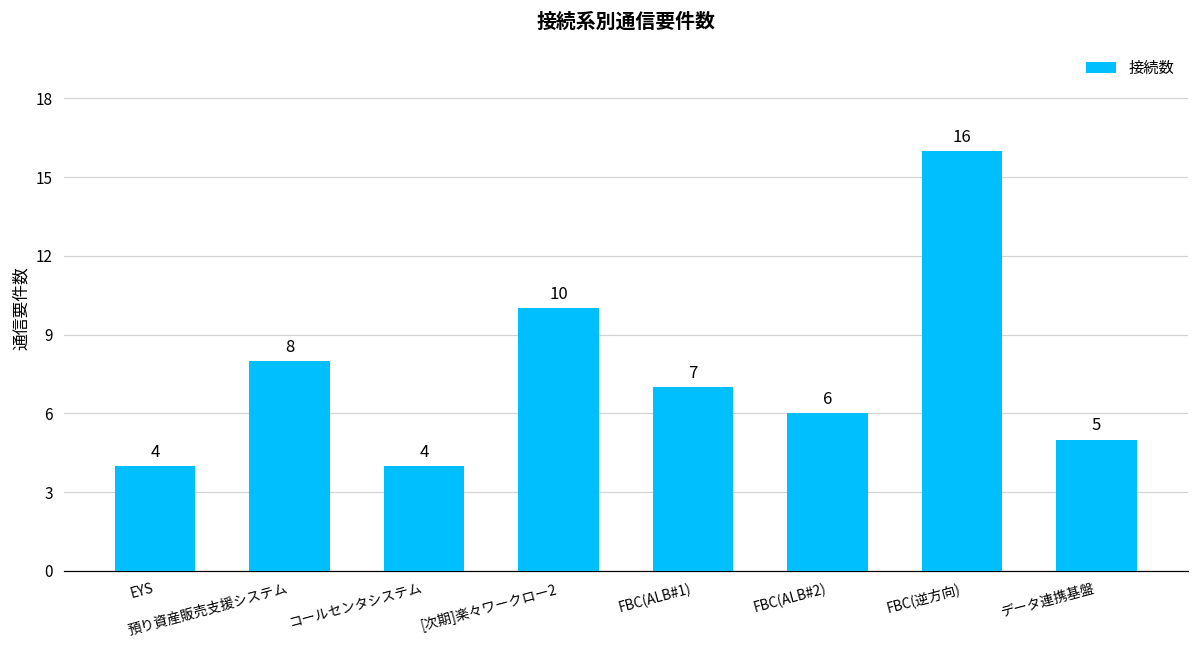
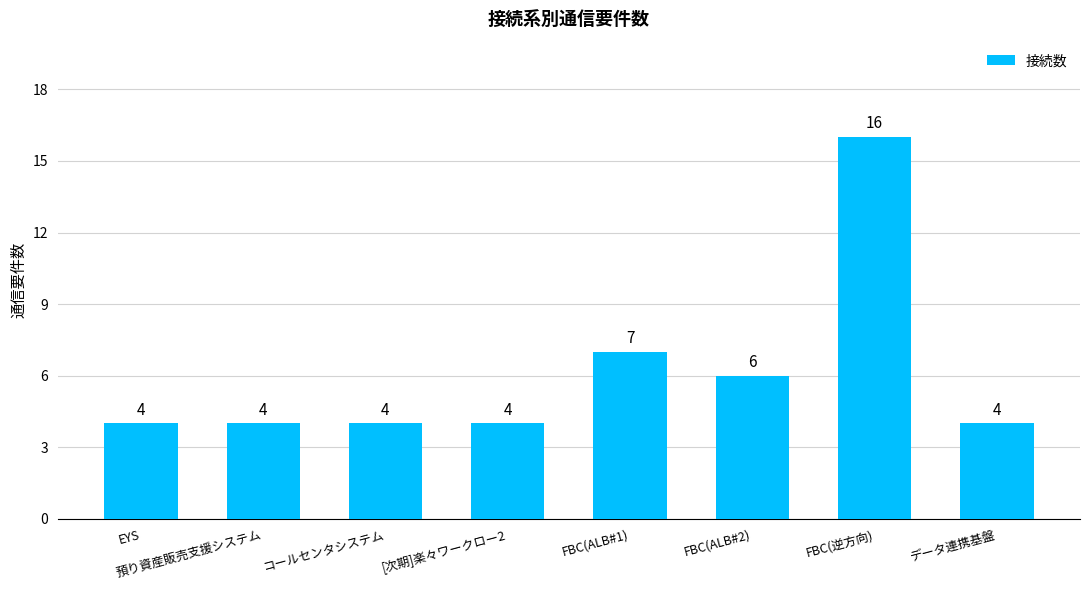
預り資産販売支援システム: 8 -> 4
[次期]楽々ワークロー2: 10 -> 4
データ連携基盤: 5 -> 4
